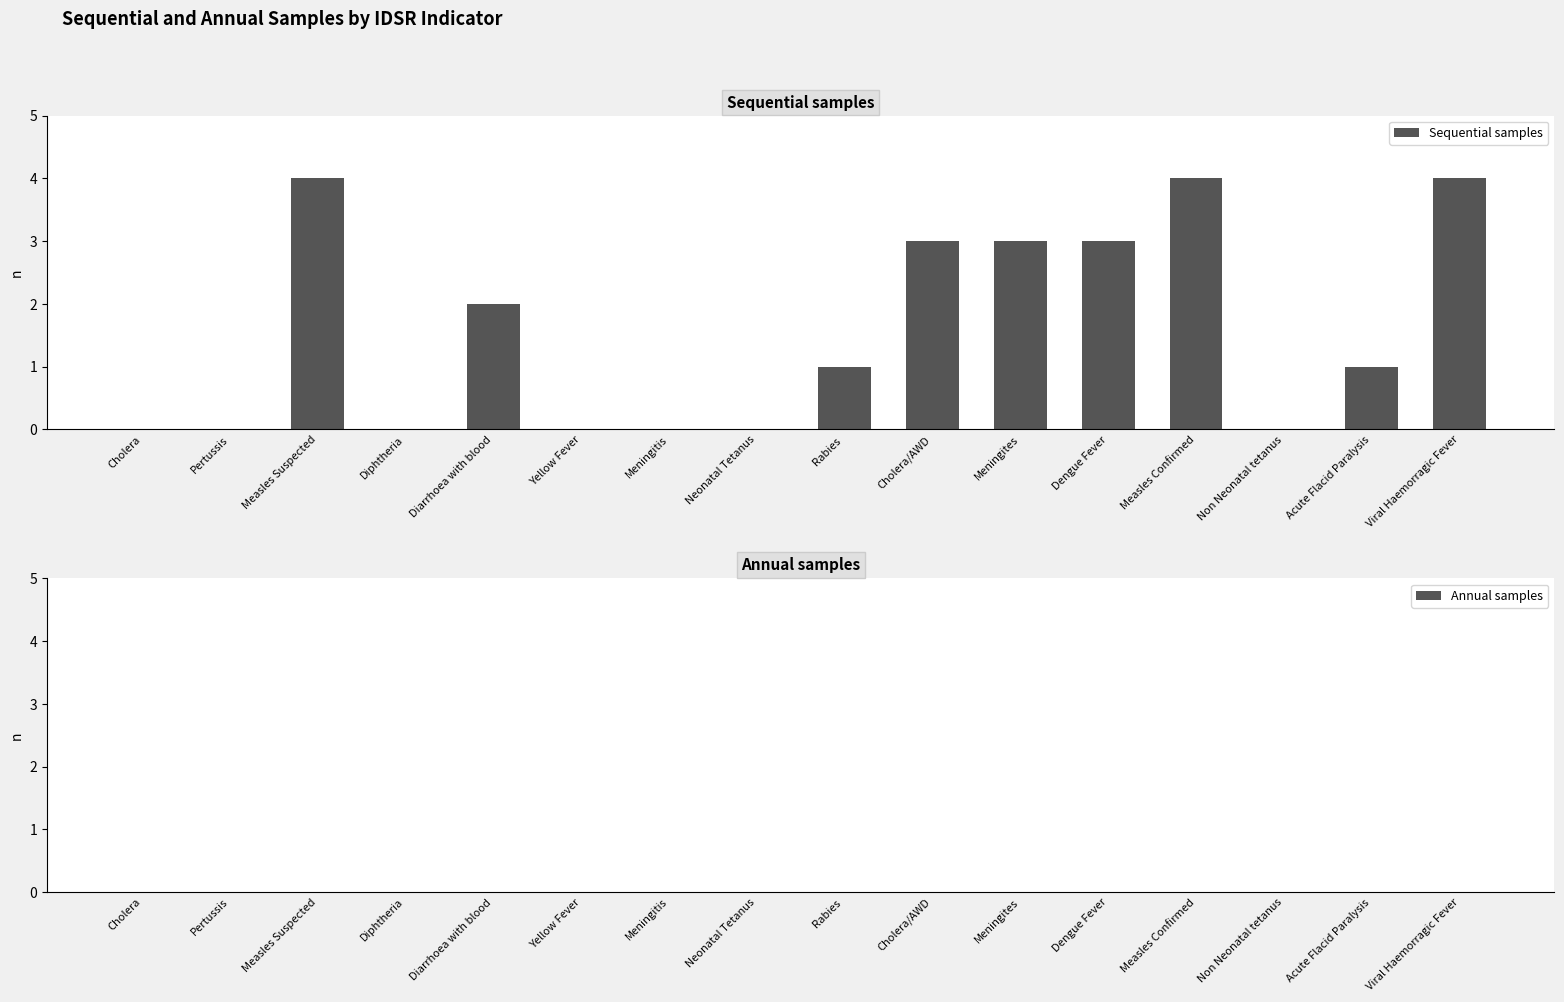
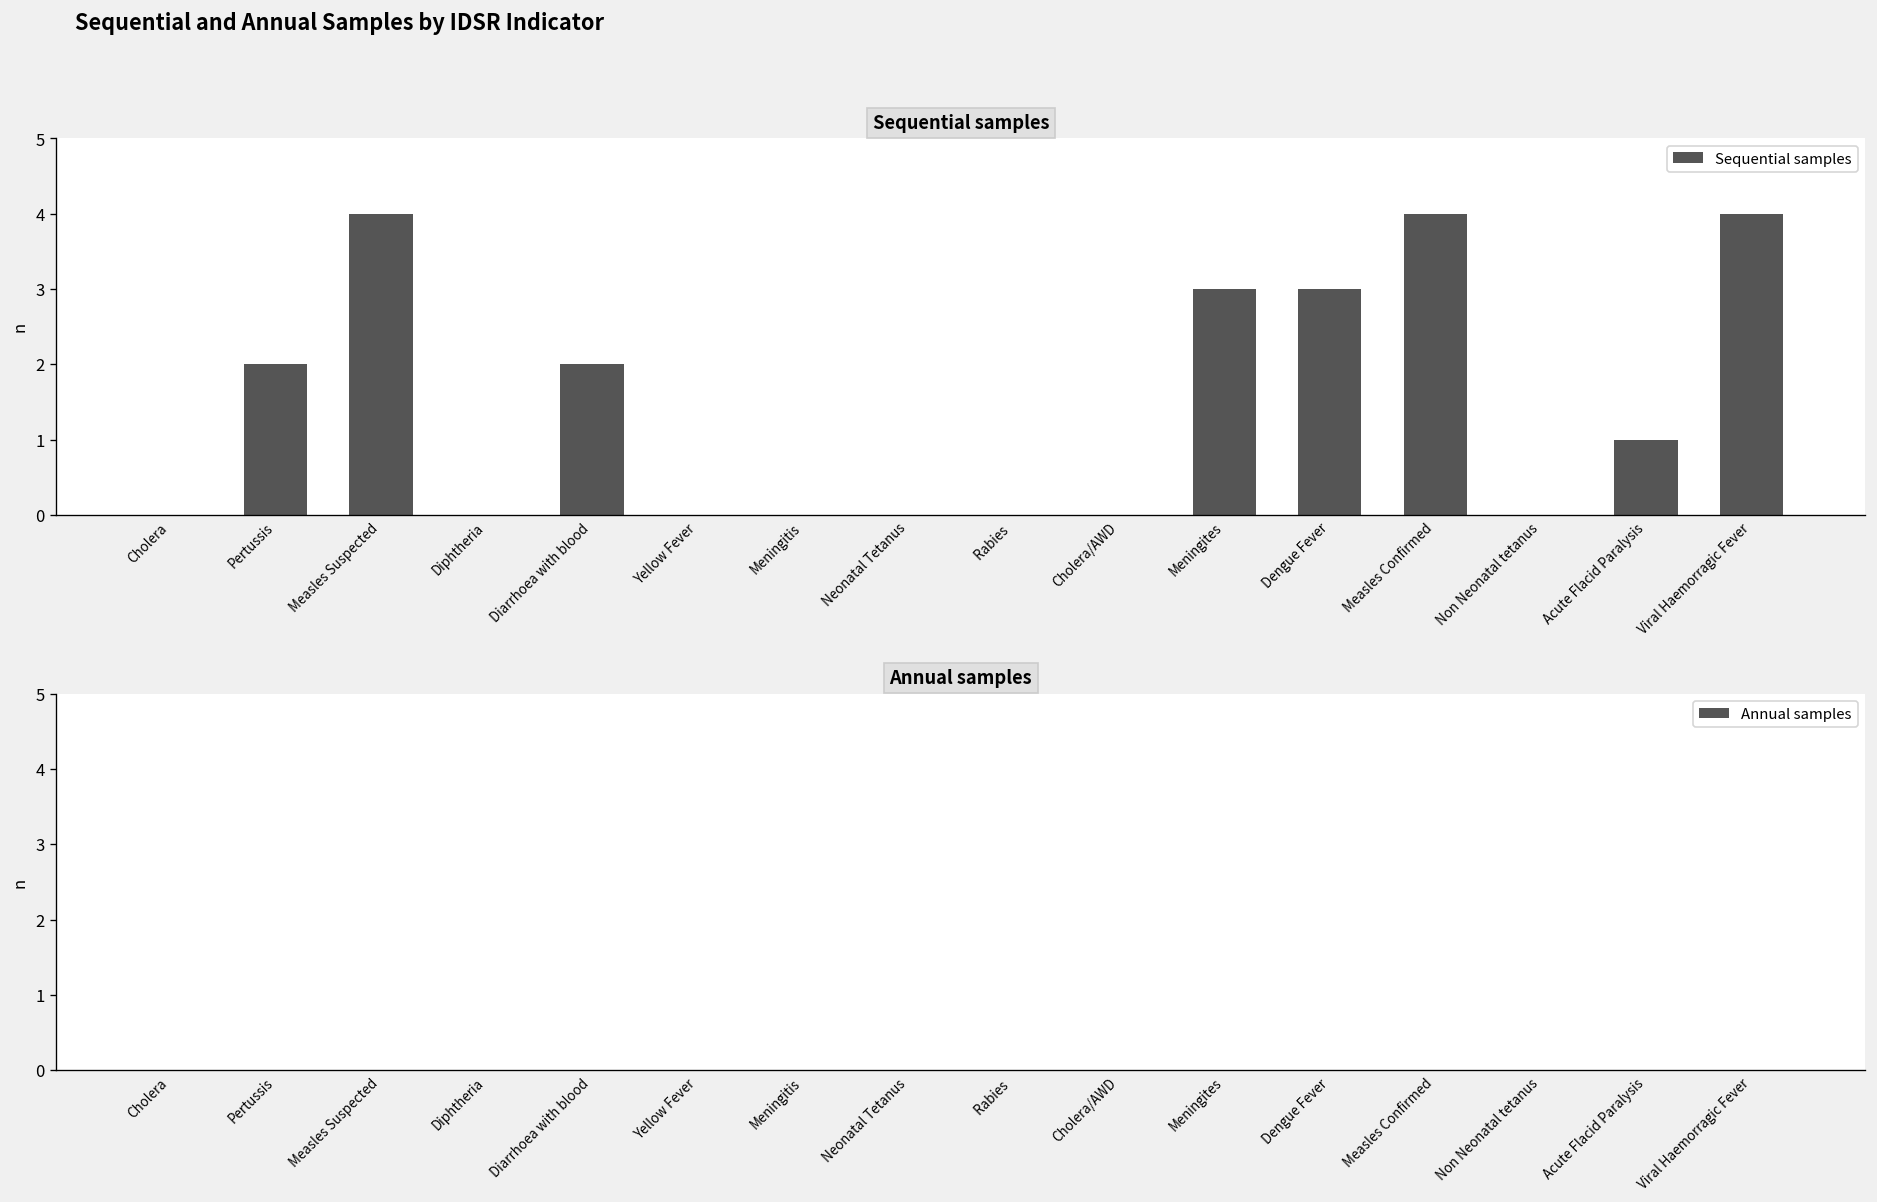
Sequential samples, Pertussis: 0 -> 2
Sequential samples, Rabies: 1 -> 0
Sequential samples, Cholera/AWD: 3 -> 0
